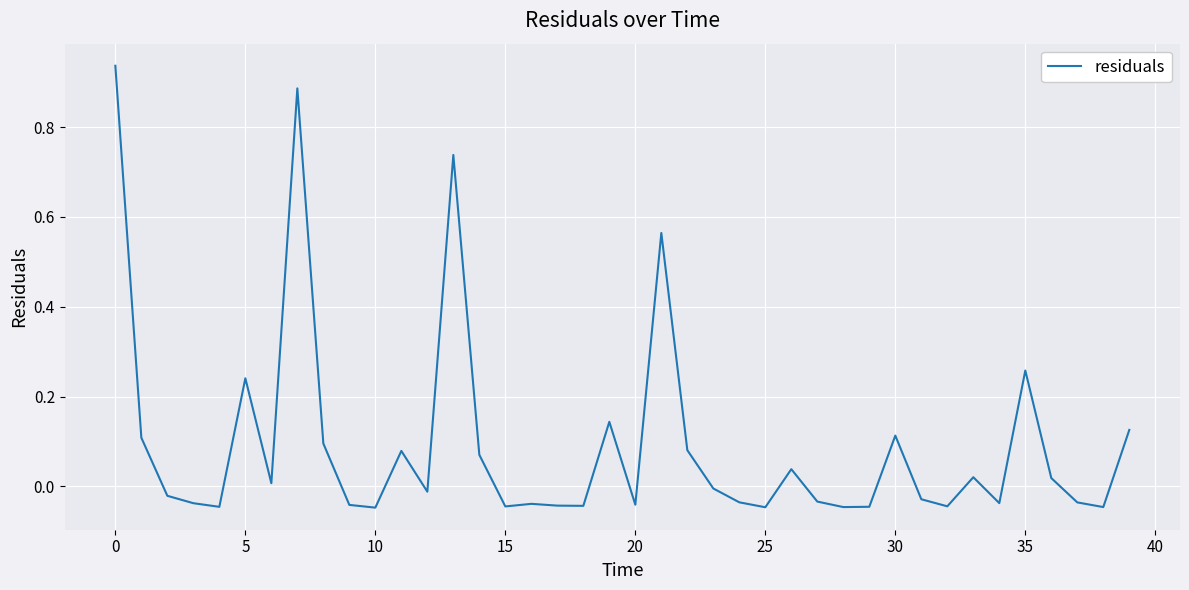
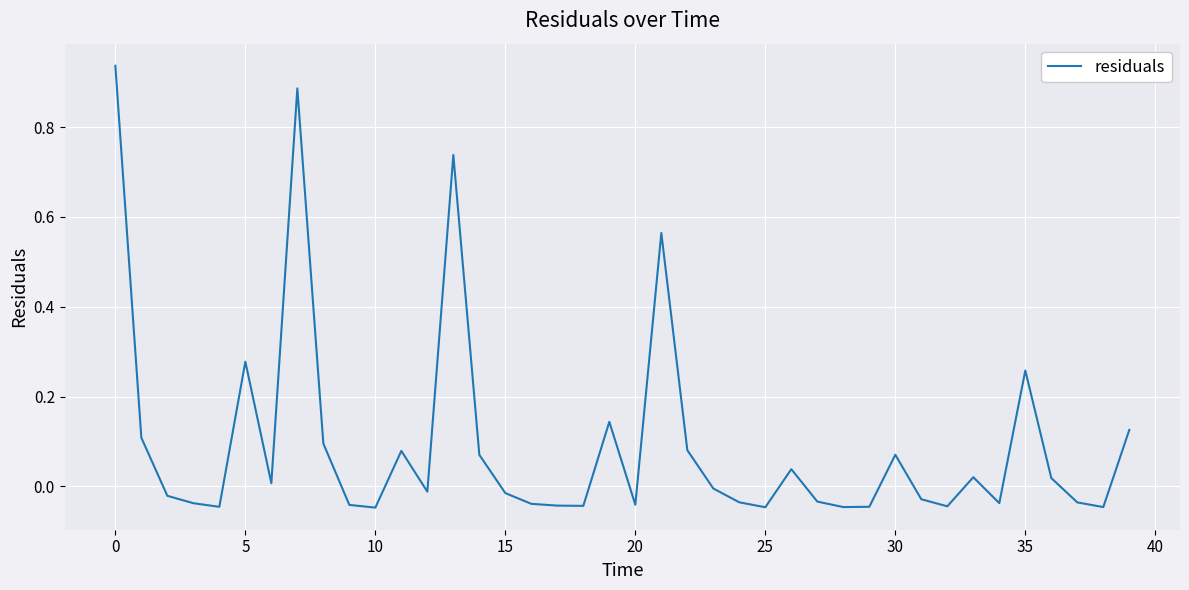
5: 0.24 -> 0.28
15: -0.04 -> -0.01
30: 0.11 -> 0.07
